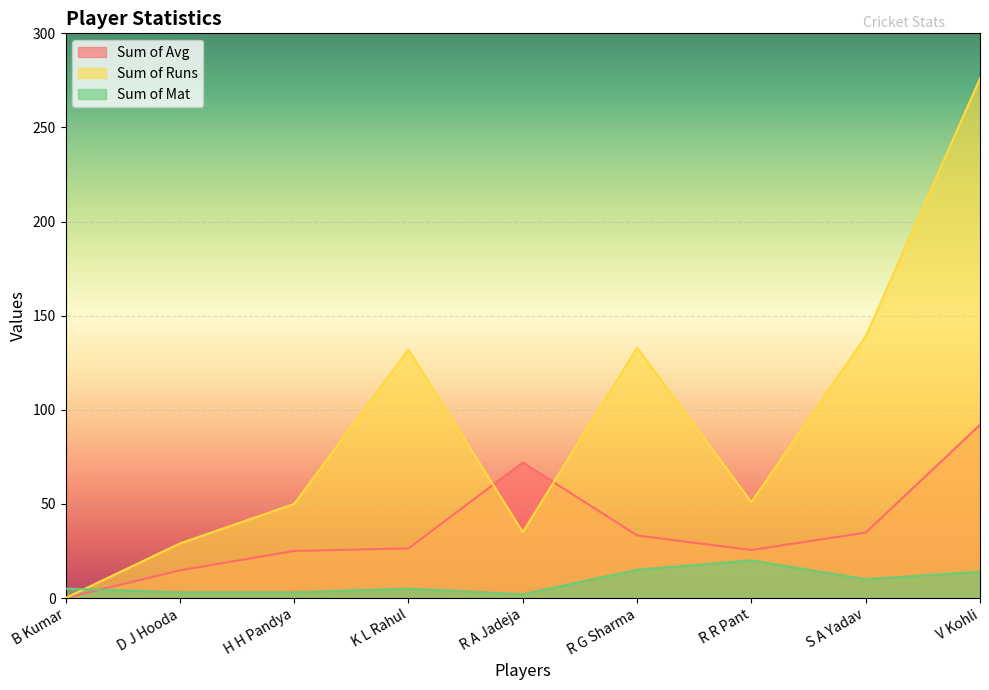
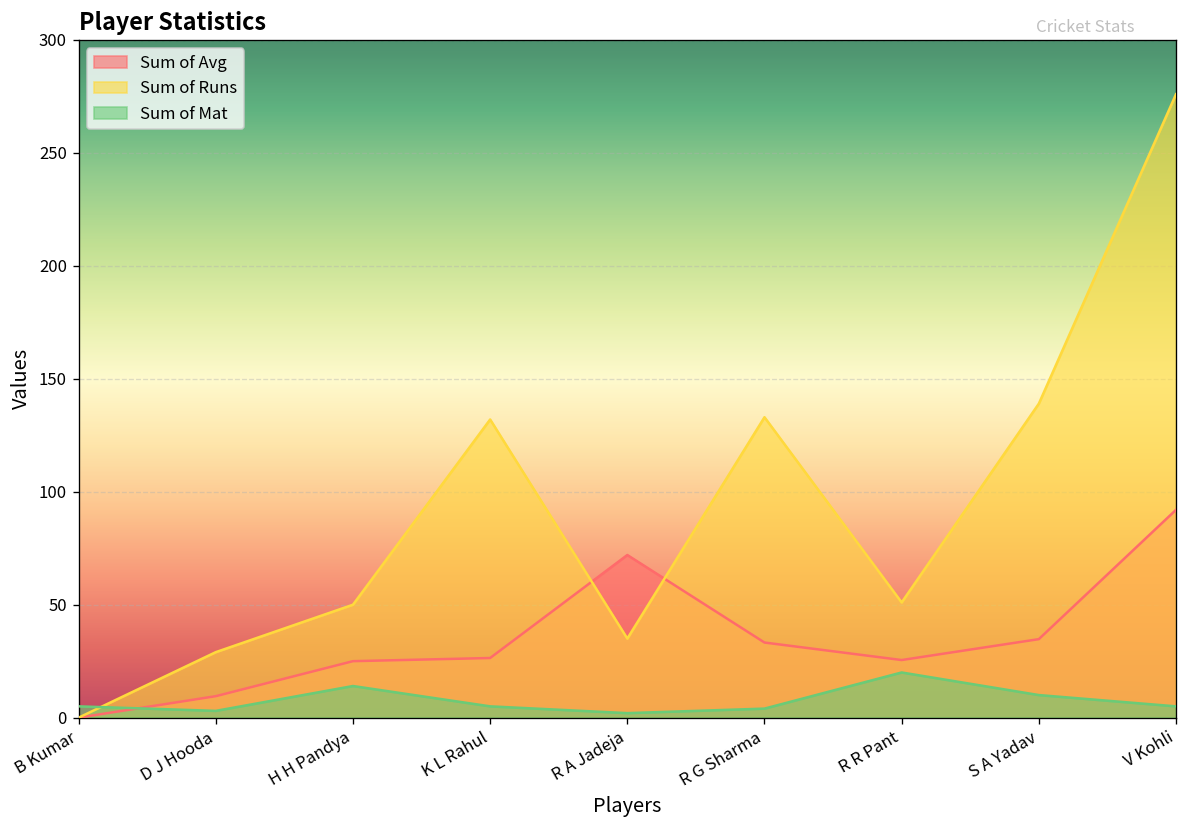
Sum of Avg, D J Hooda: 15 -> 10
Sum of Mat, H H Pandya: 3 -> 14
Sum of Mat, R G Sharma: 15 -> 4
Sum of Mat, V Kohli: 14 -> 5
